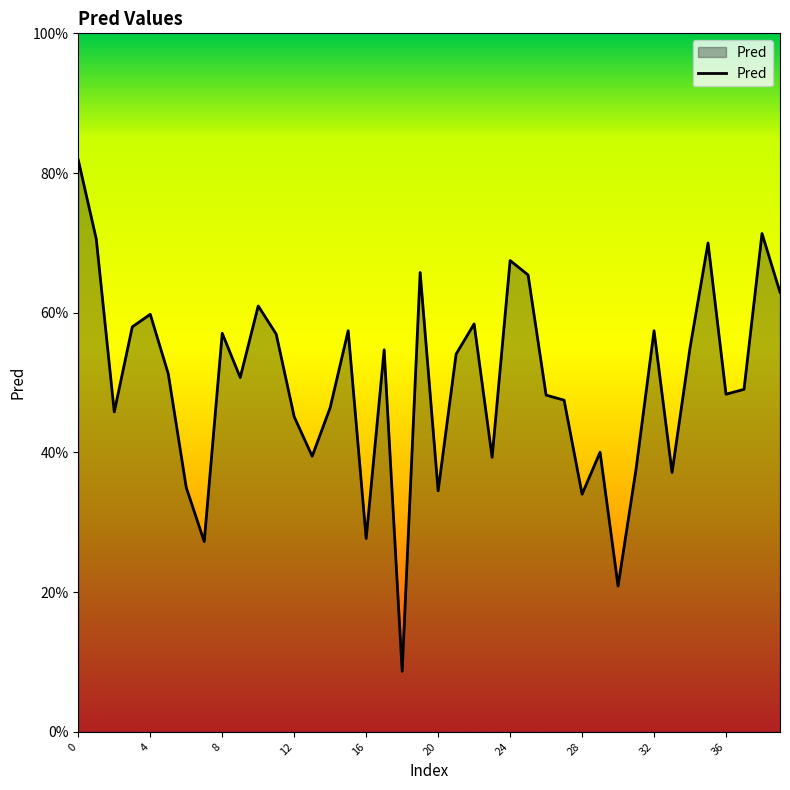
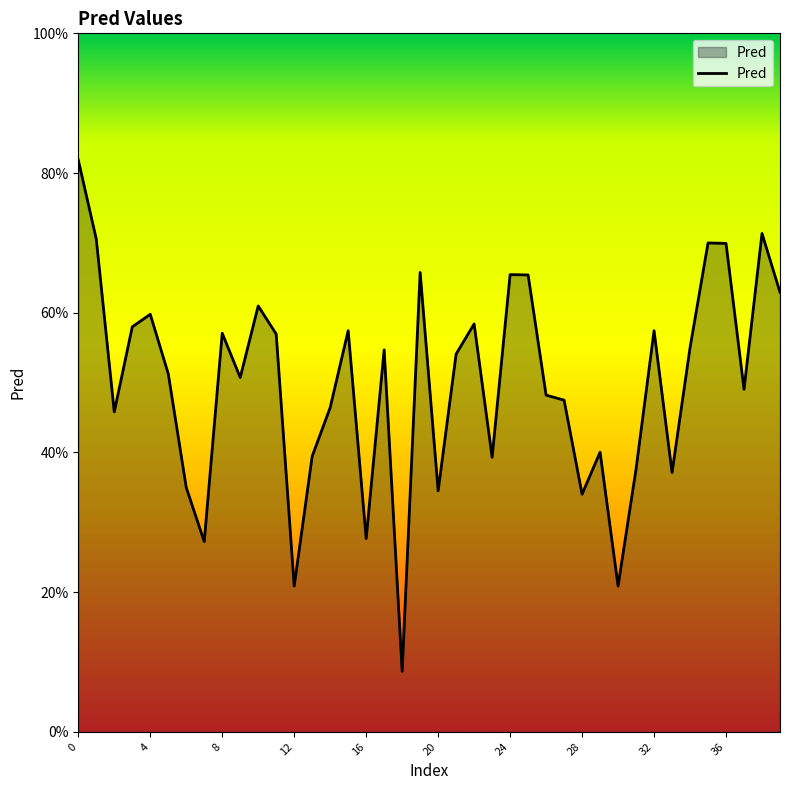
12: 45% -> 21%
24: 67% -> 65%
36: 48% -> 70%
